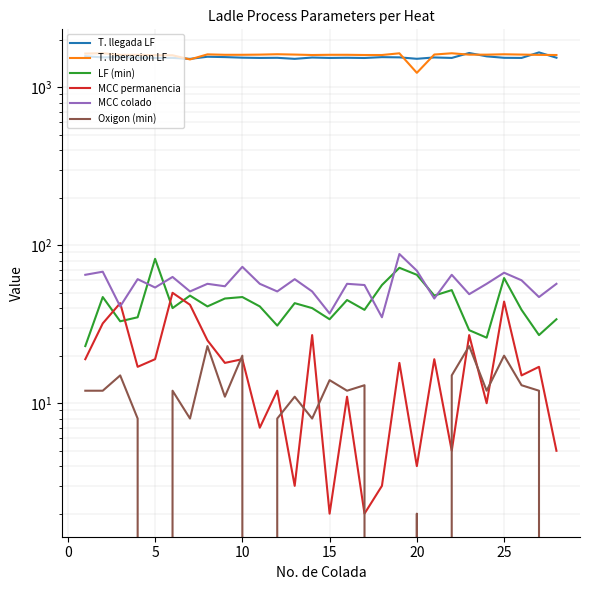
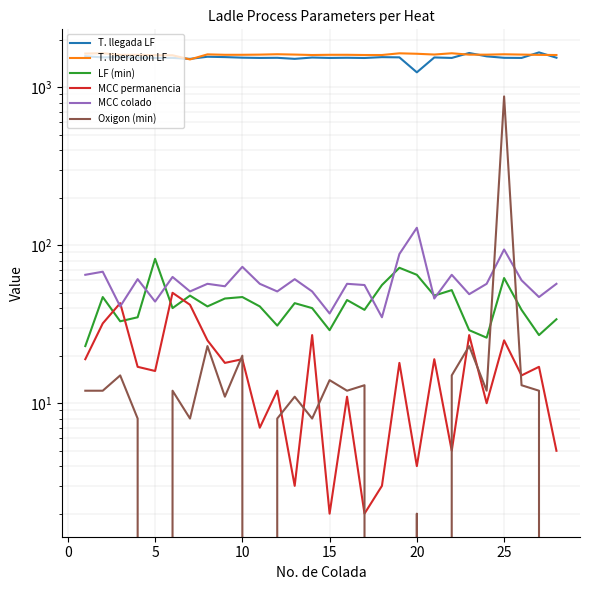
MCC permanencia, 5: 19 -> 16
MCC colado, 5: 54 -> 44
LF (min), 15: 34 -> 29
T. llegada LF, 20: 1500 -> 1200
T. liberacion LF, 20: 1200 -> 1600
MCC colado, 20: 70 -> 130
MCC permanencia, 25: 44 -> 25
MCC colado, 25: 67 -> 90
Oxigon (min), 25: 20 -> 900
